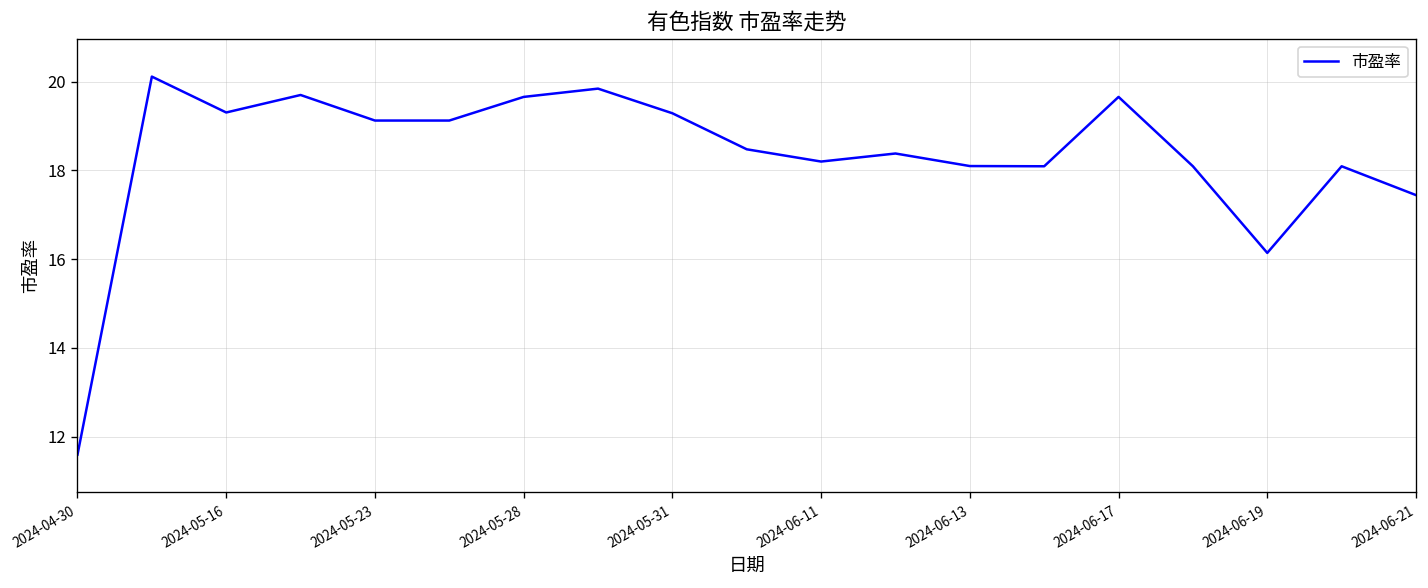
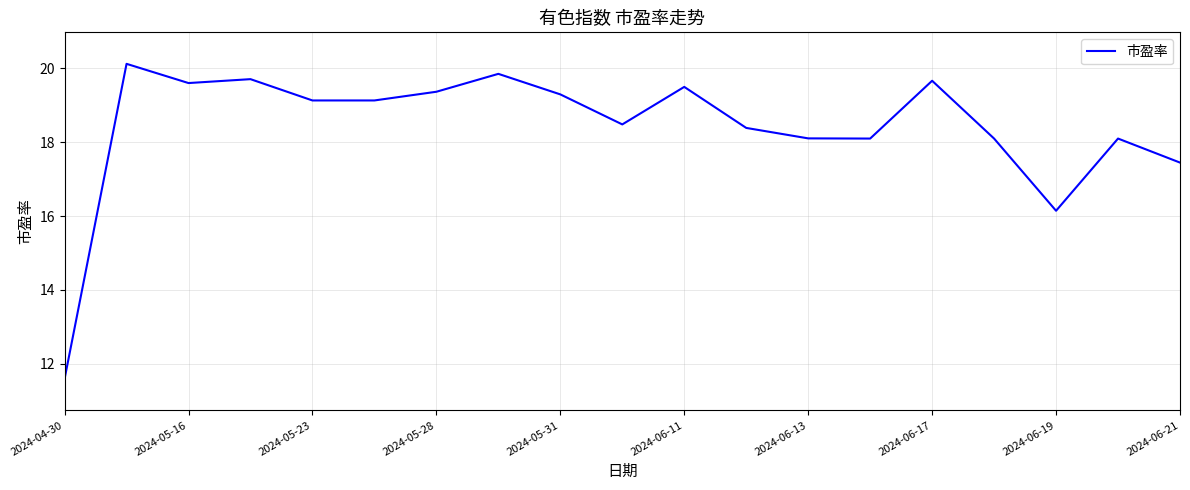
2024-05-16: 19.3 -> 19.6
2024-05-28: 19.7 -> 19.4
2024-06-11: 18.2 -> 19.5
